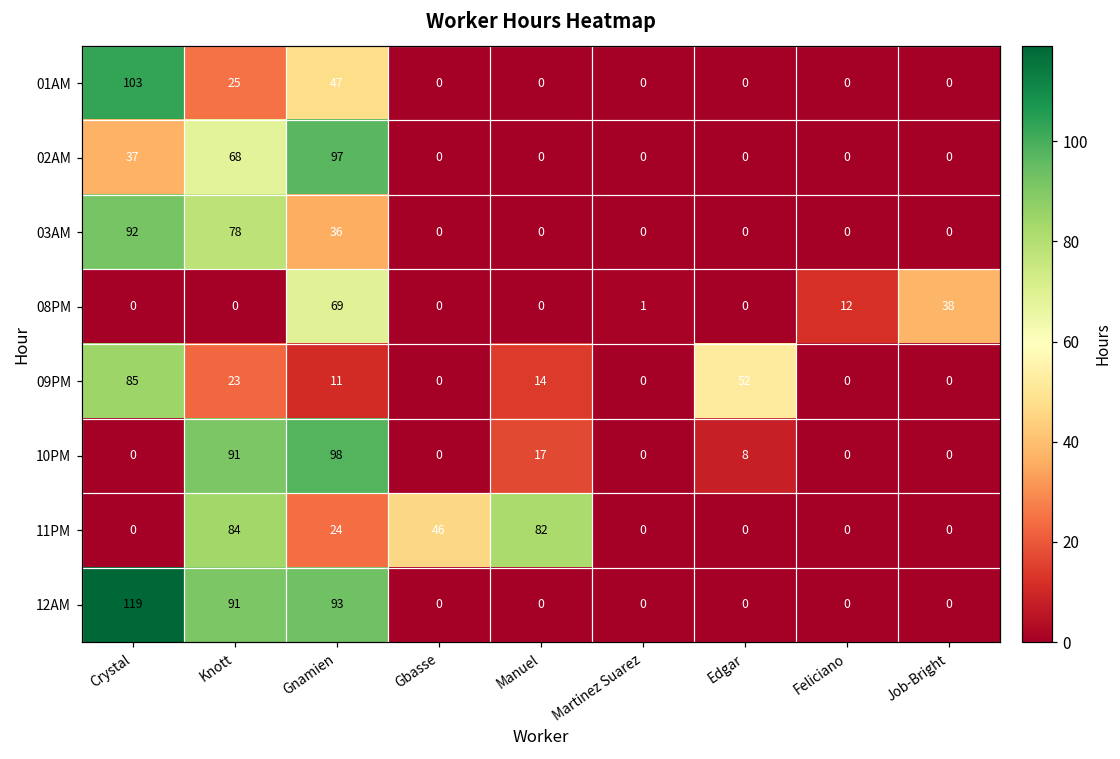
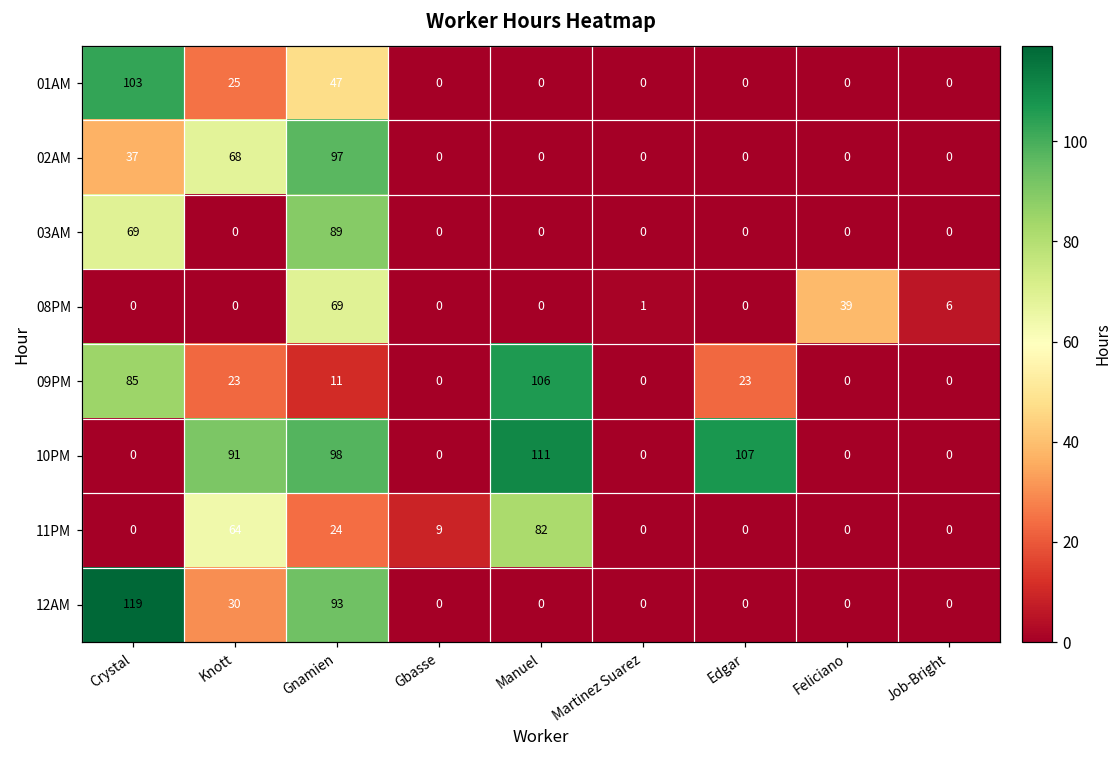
03AM, Crystal: 92 -> 69
03AM, Knott: 78 -> 0
03AM, Gnamien: 36 -> 89
08PM, Feliciano: 12 -> 39
08PM, Job-Bright: 38 -> 6
09PM, Manuel: 14 -> 106
09PM, Edgar: 52 -> 23
10PM, Manuel: 17 -> 111
10PM, Edgar: 8 -> 107
11PM, Knott: 84 -> 64
11PM, Gbasse: 46 -> 9
12AM, Knott: 91 -> 30
